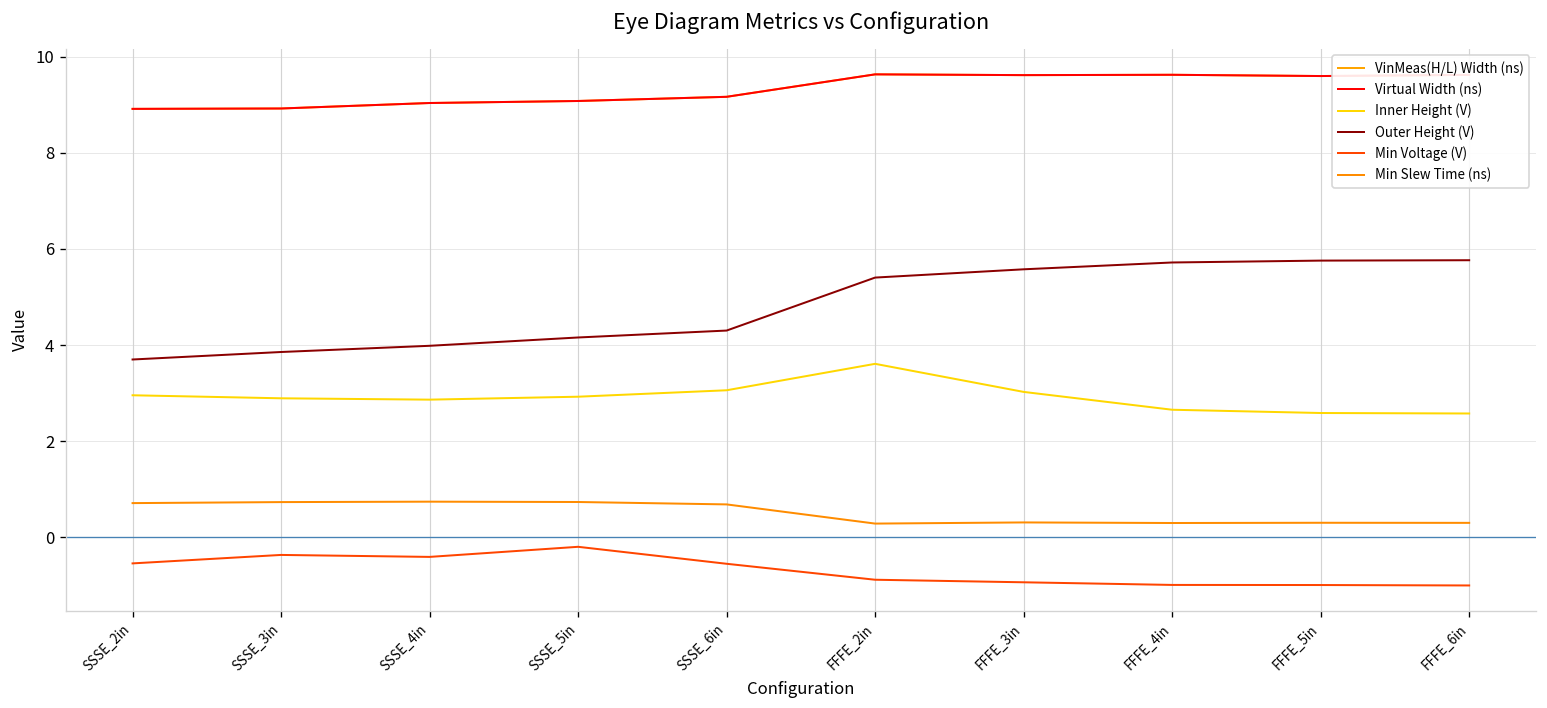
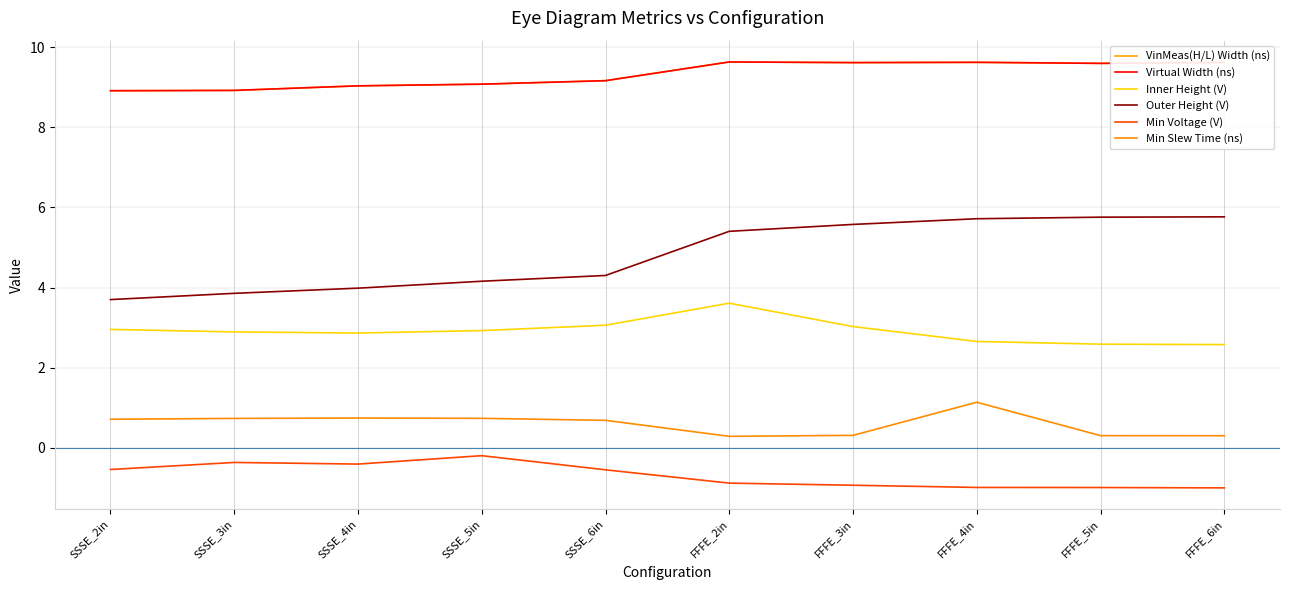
Min Slew Time (ns), FFFE_4in: 0.3 -> 1.1
